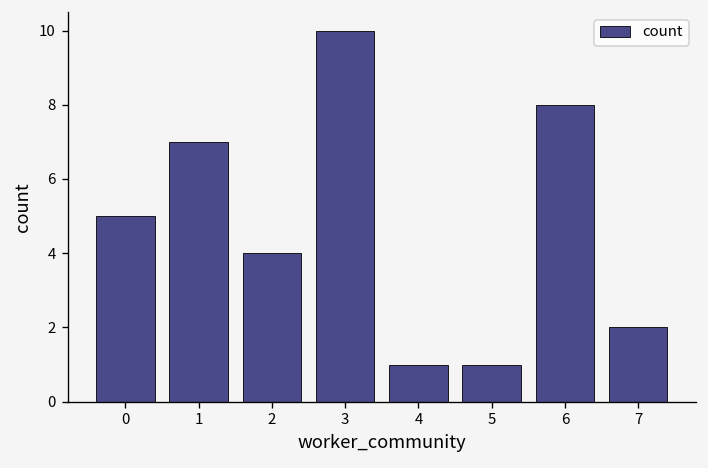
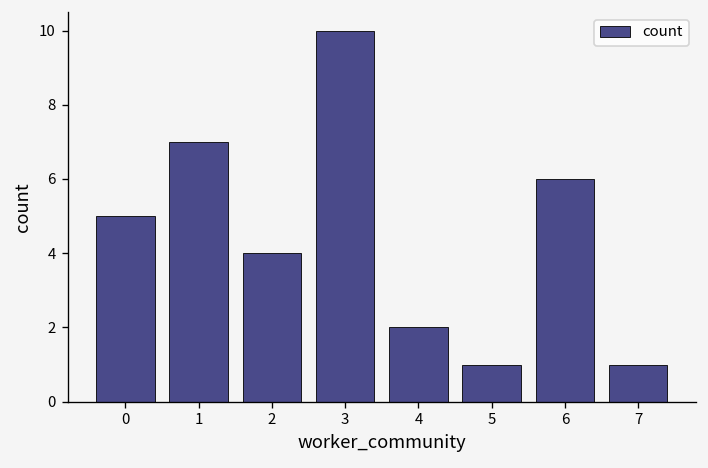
4: 1 -> 2
6: 8 -> 6
7: 2 -> 1
